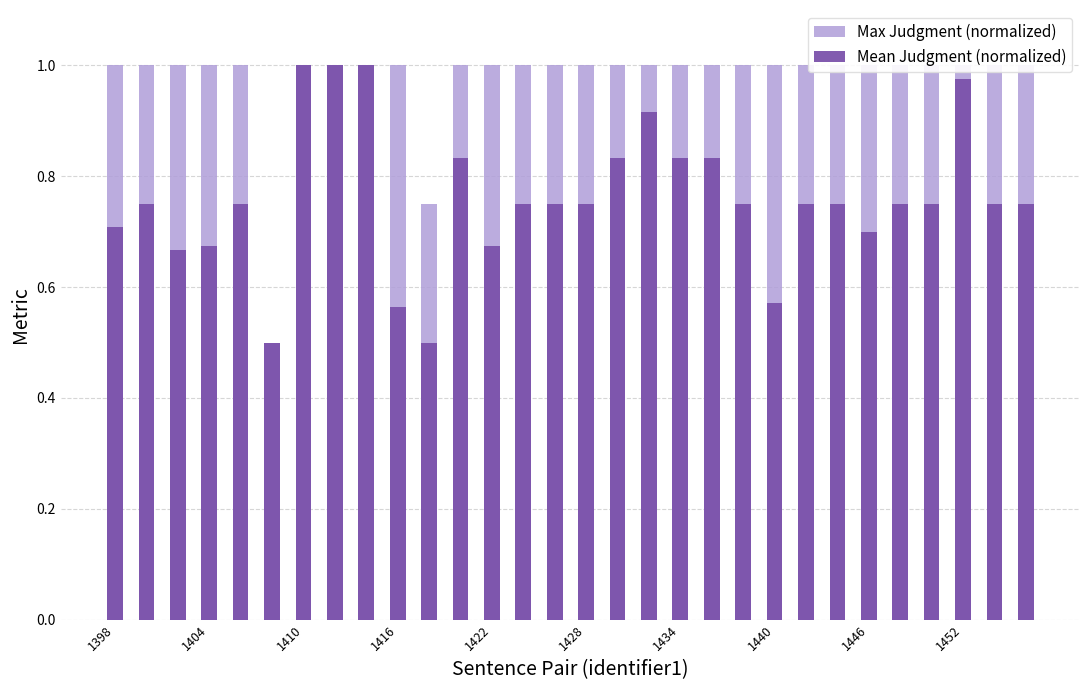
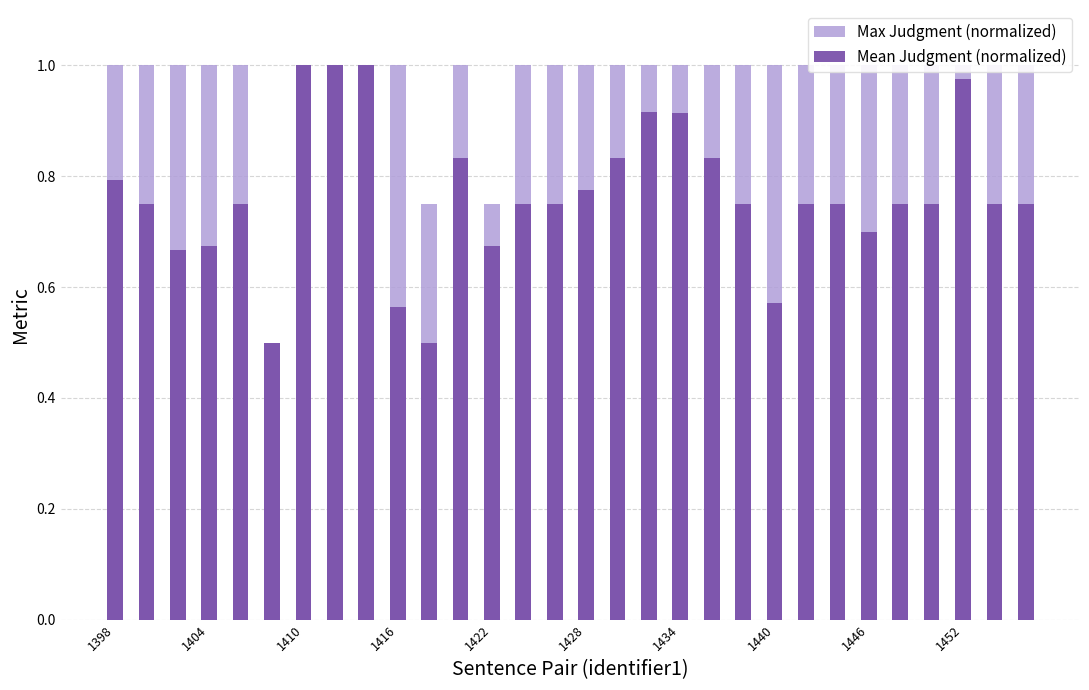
Mean Judgment (normalized), 1398: 0.71 -> 0.79
Max Judgment (normalized), 1422: 1.00 -> 0.75
Mean Judgment (normalized), 1428: 0.75 -> 0.78
Mean Judgment (normalized), 1434: 0.83 -> 0.91
